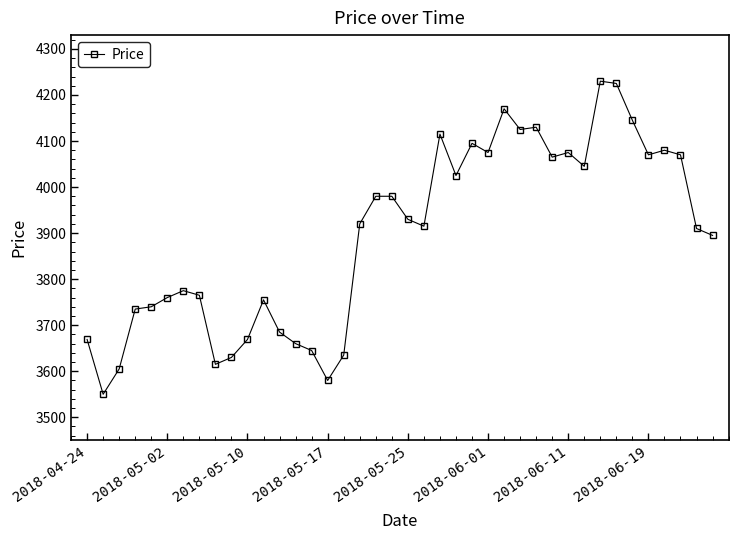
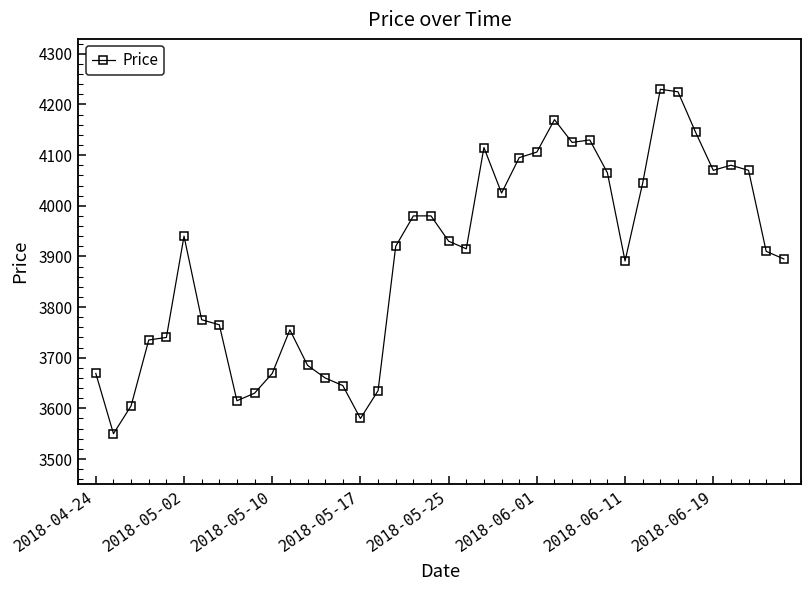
2018-05-02: 3760 -> 3940
2018-06-01: 4080 -> 4110
2018-06-11: 4080 -> 3890
